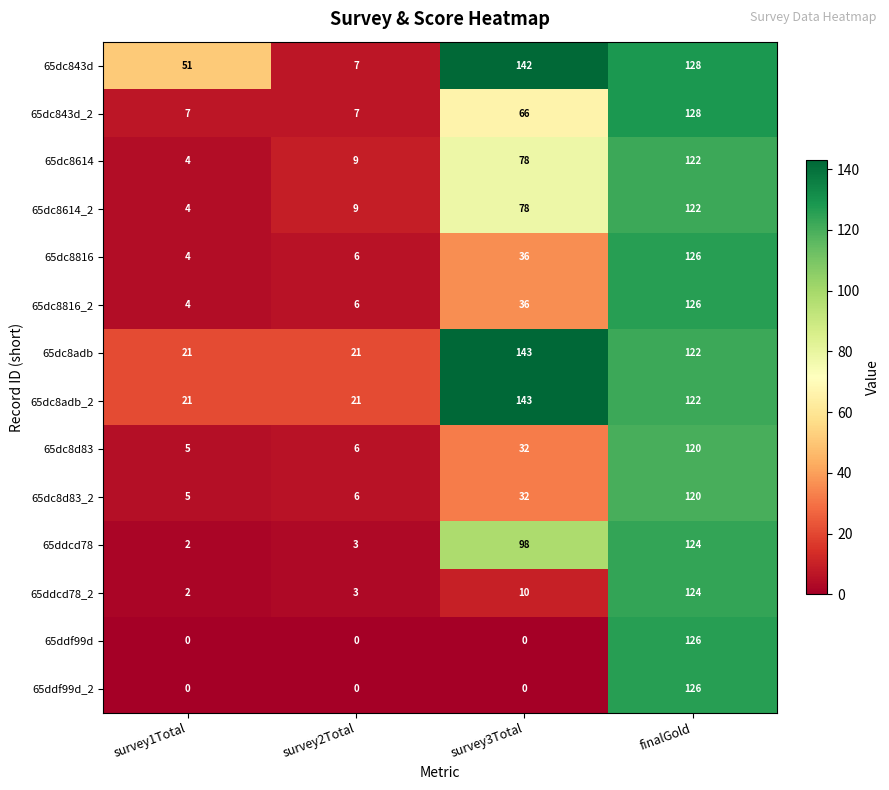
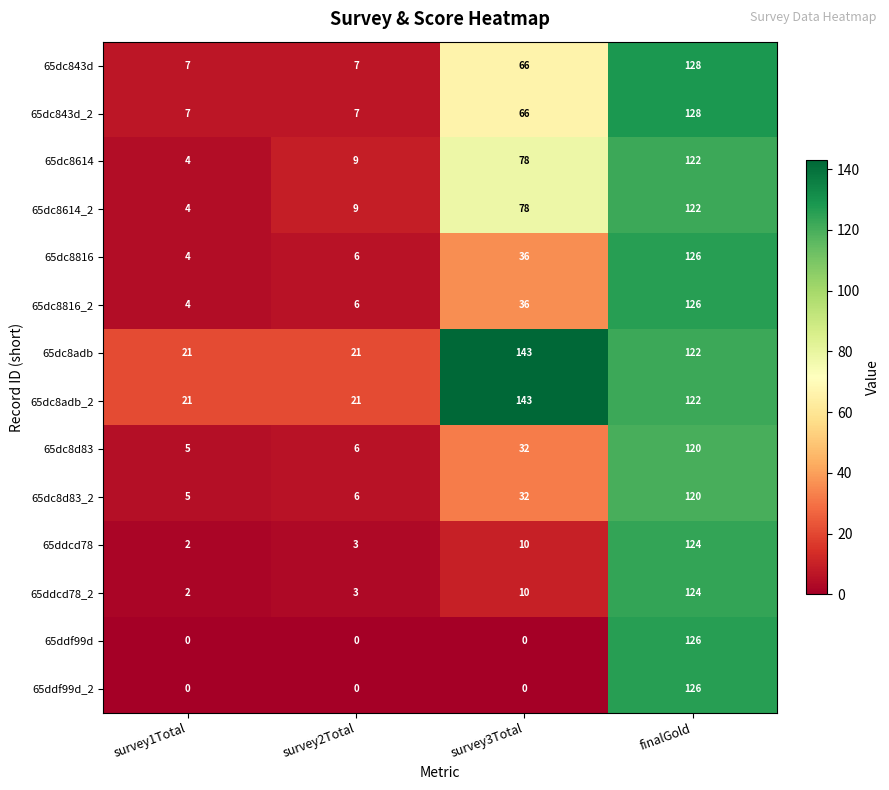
65dc843d, survey1Total: 51 -> 7
65dc843d, survey3Total: 142 -> 66
65ddcd78, survey3Total: 98 -> 10
